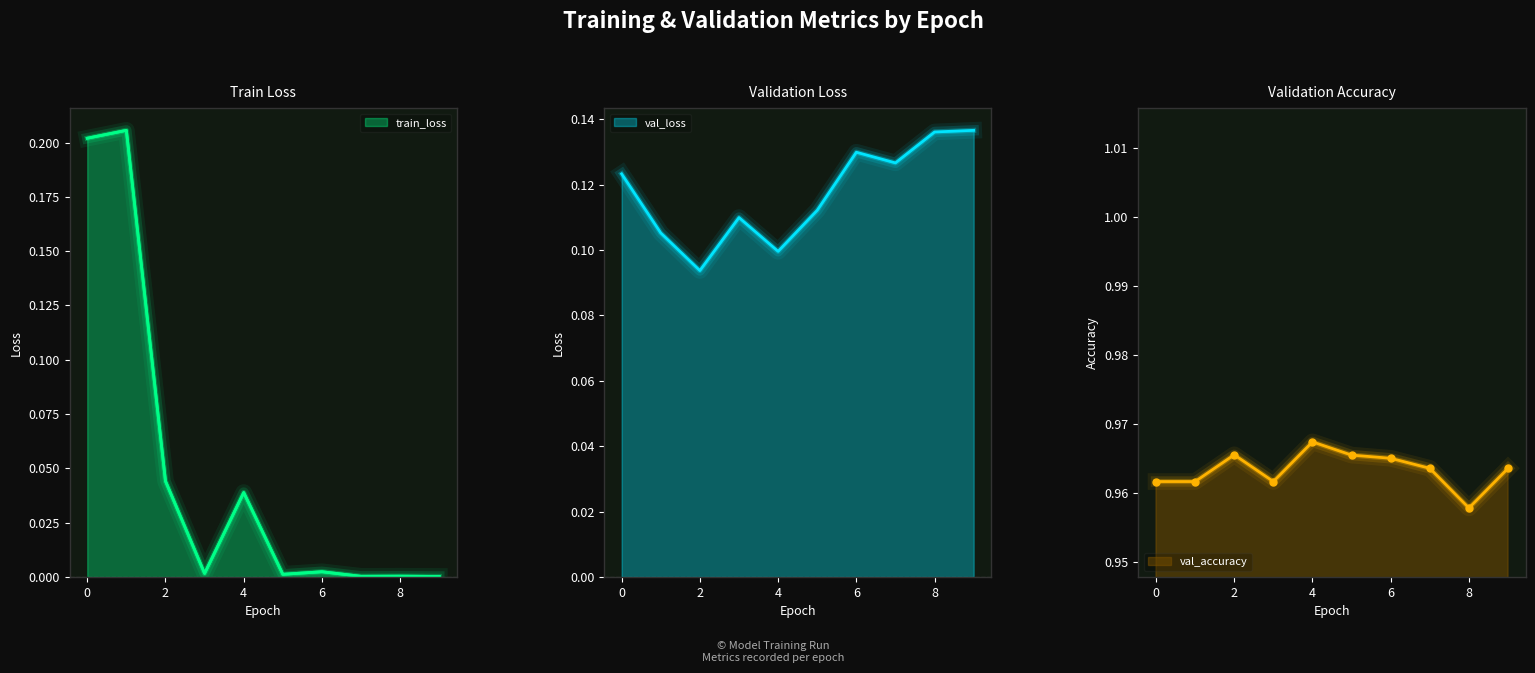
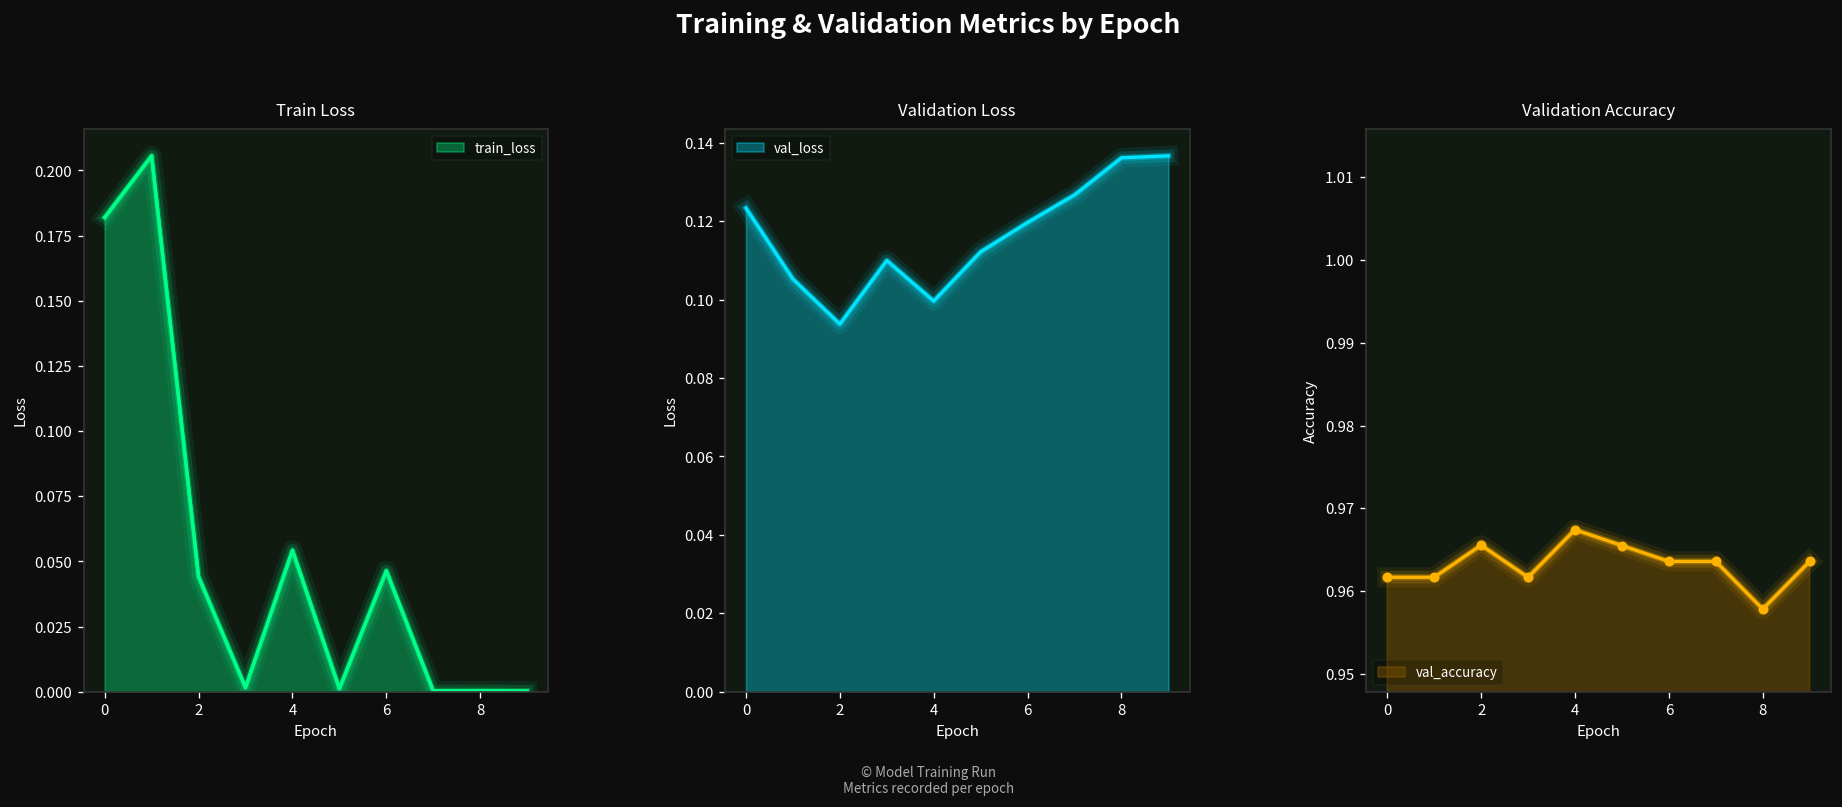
Train Loss, 0: 0.202 -> 0.182
Train Loss, 4: 0.039 -> 0.054
Train Loss, 6: 0.002 -> 0.046
Validation Loss, 6: 0.130 -> 0.120
Validation Accuracy, 6: 0.965 -> 0.964
